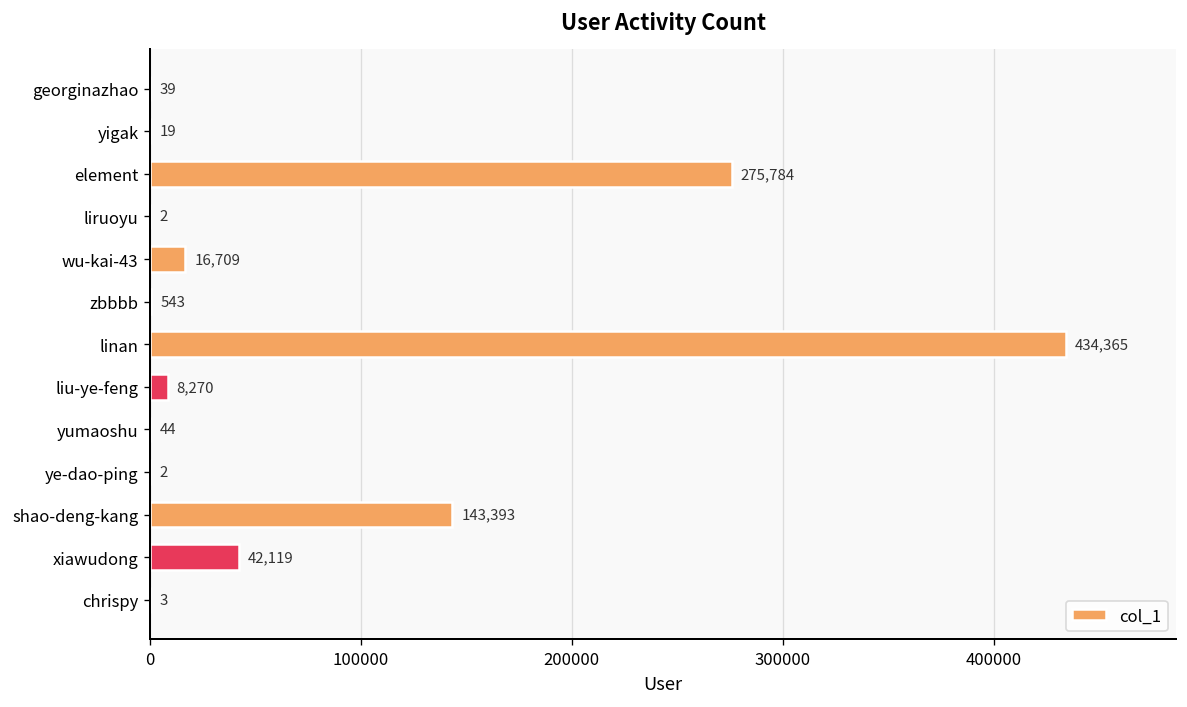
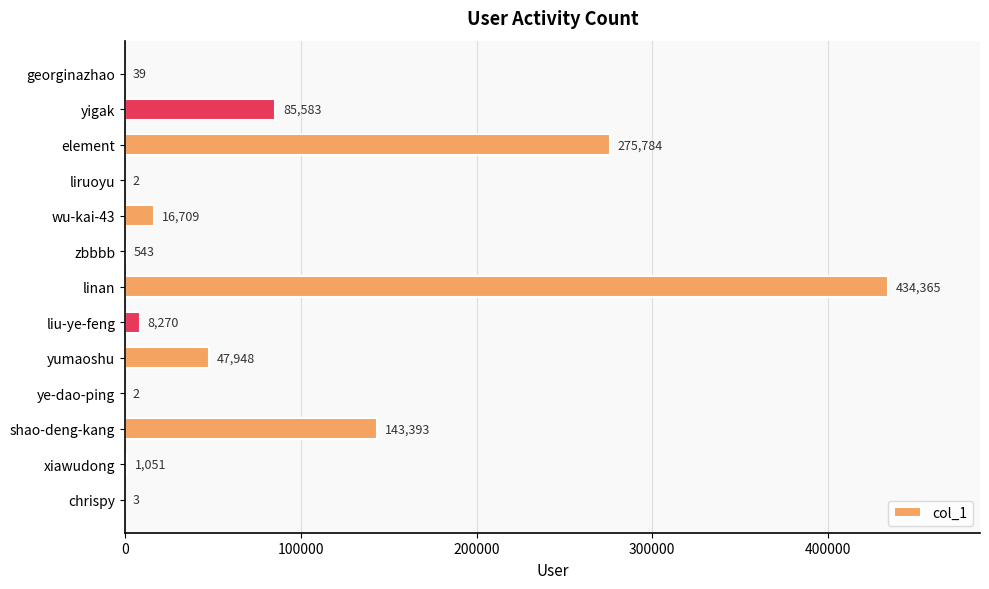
yigak: 19 -> 85,583
yumaoshu: 44 -> 47,948
xiawudong: 42,119 -> 1,051
